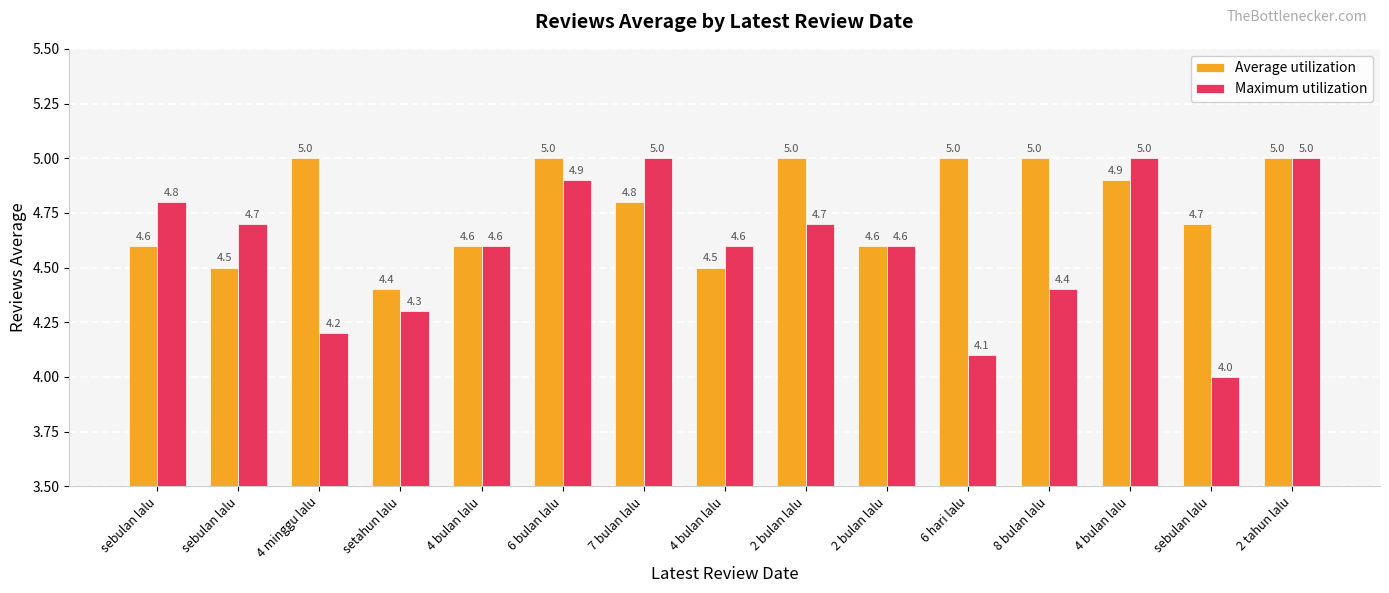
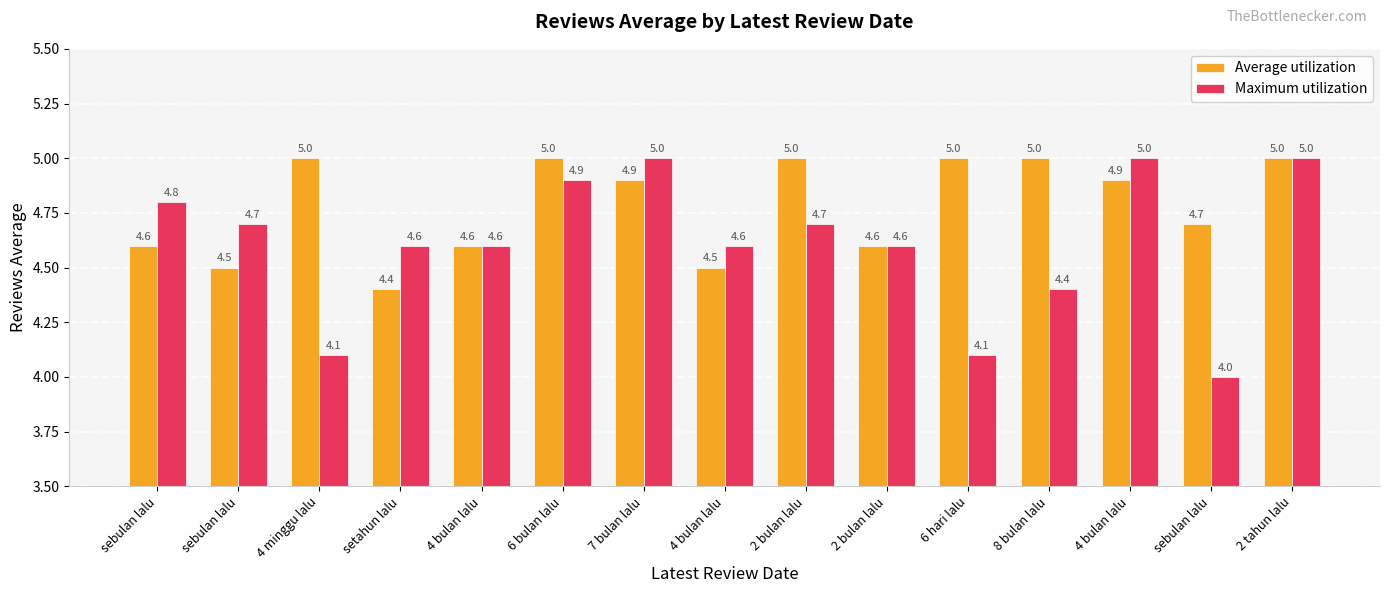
Maximum utilization, 4 minggu lalu: 4.2 -> 4.1
Maximum utilization, setahun lalu: 4.3 -> 4.6
Average utilization, 7 bulan lalu: 4.8 -> 4.9
